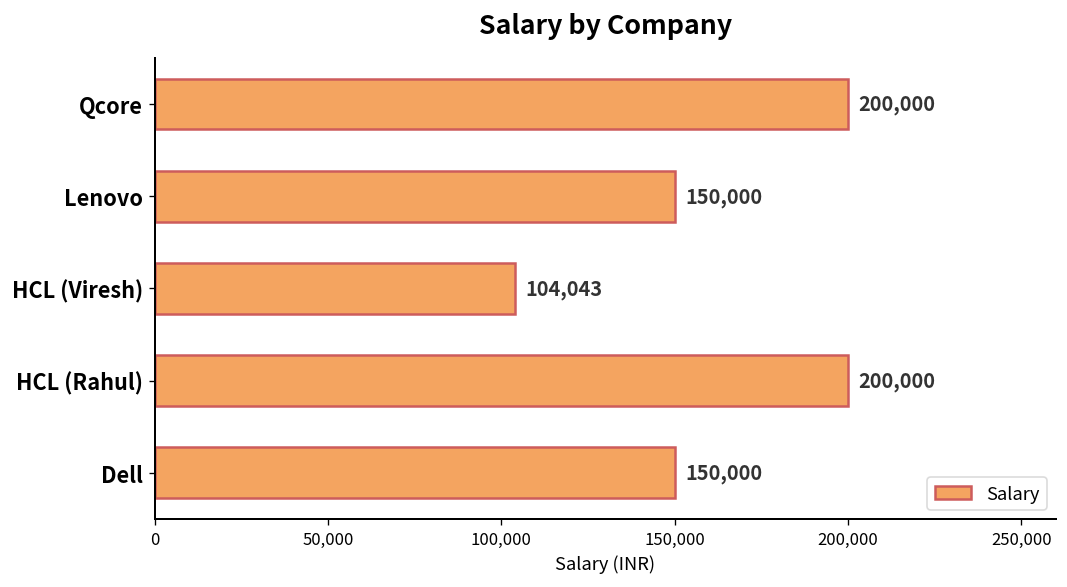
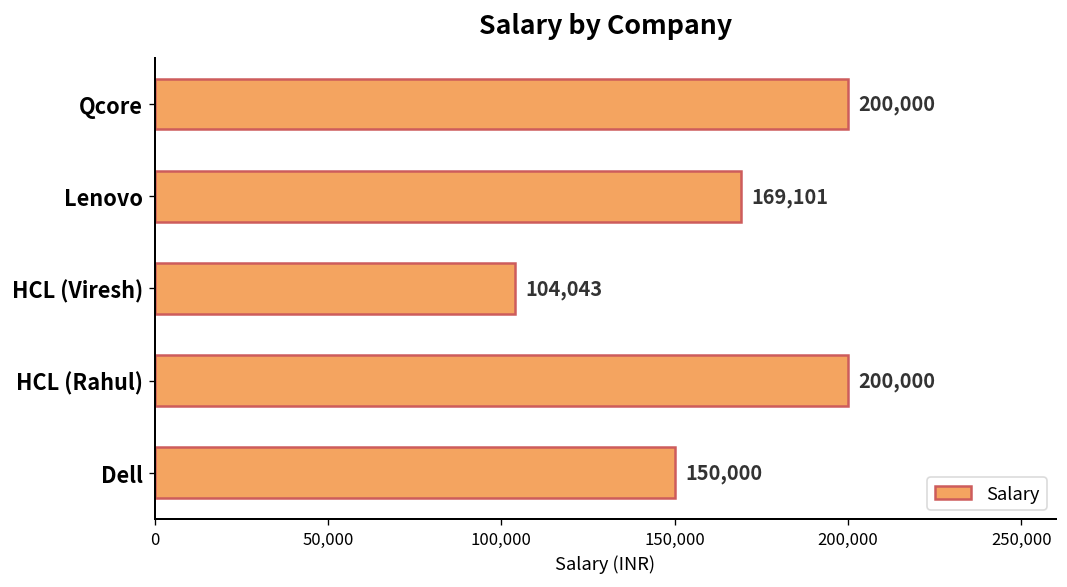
Lenovo: 150,000 -> 169,101
